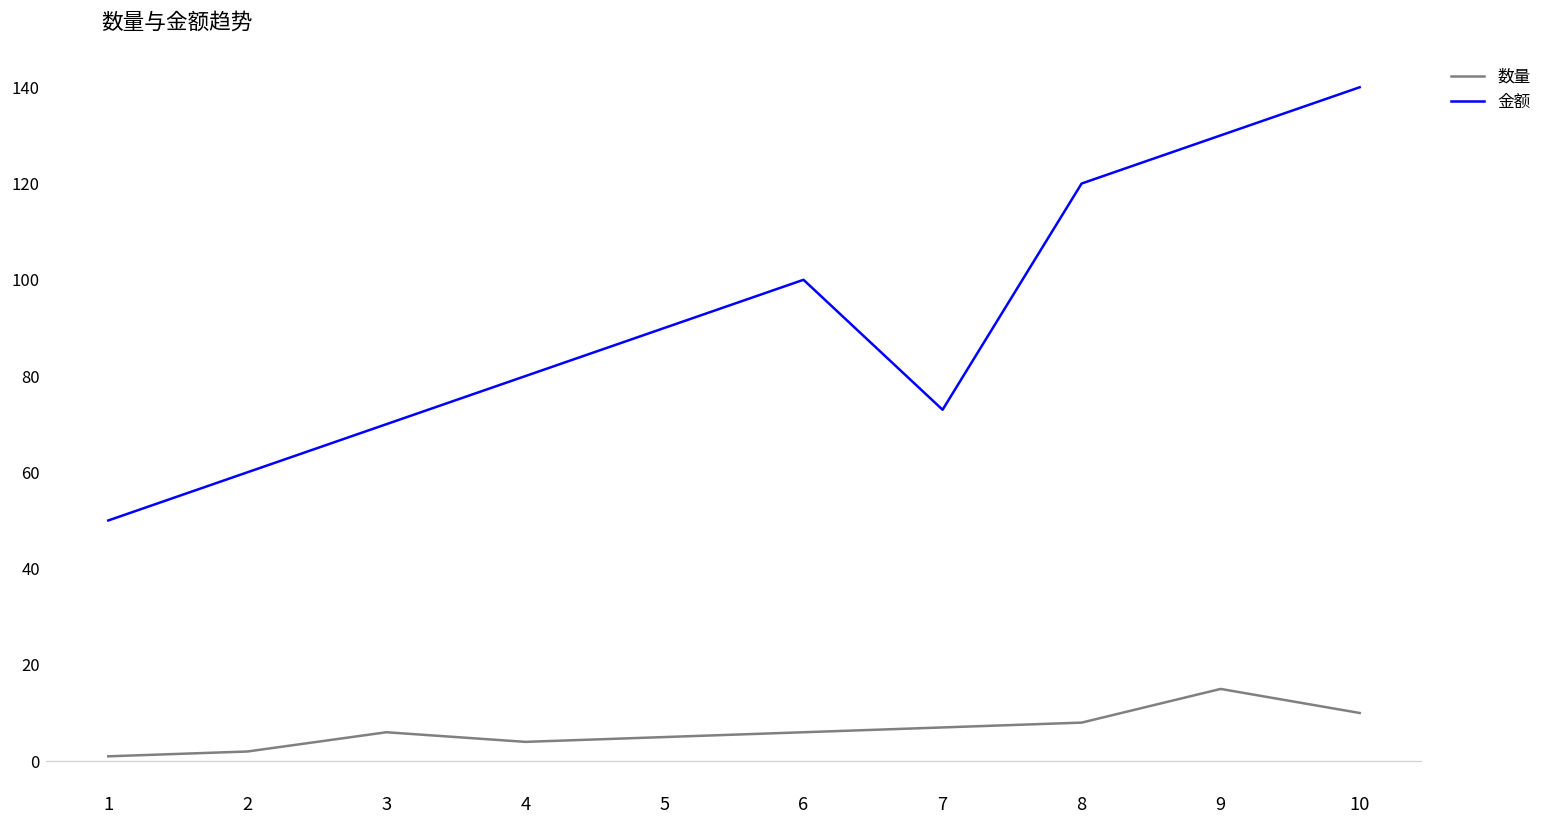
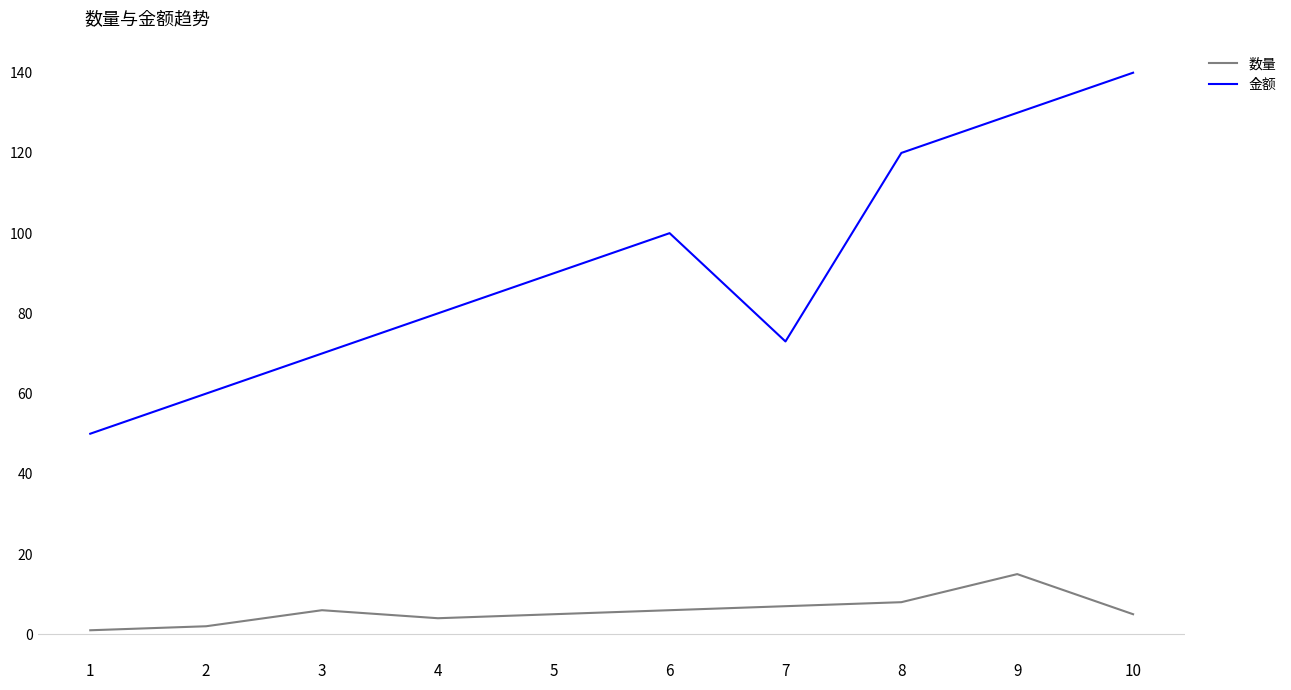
数量, 10: 10 -> 5
